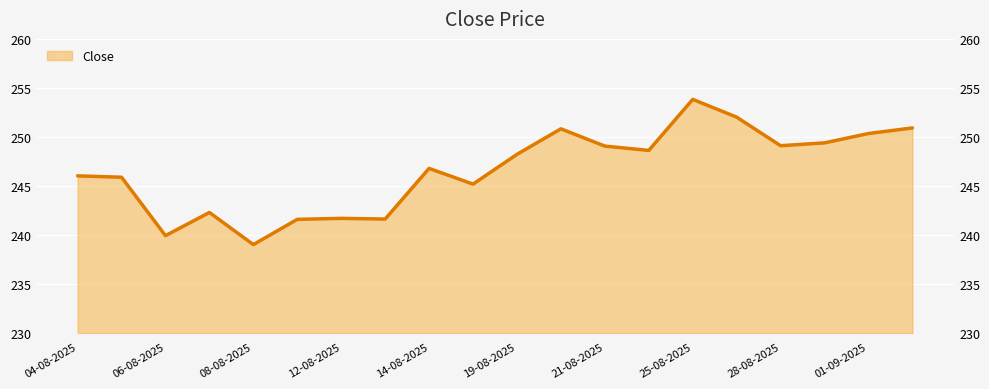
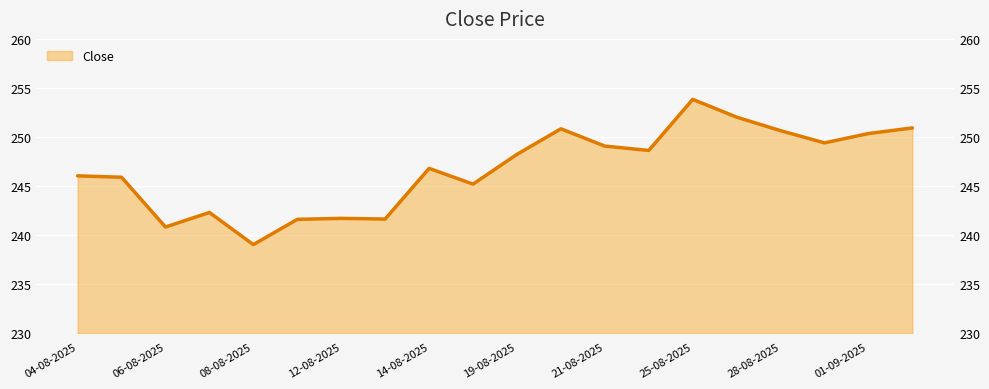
06-08-2025: 240 -> 241
28-08-2025: 249 -> 251
